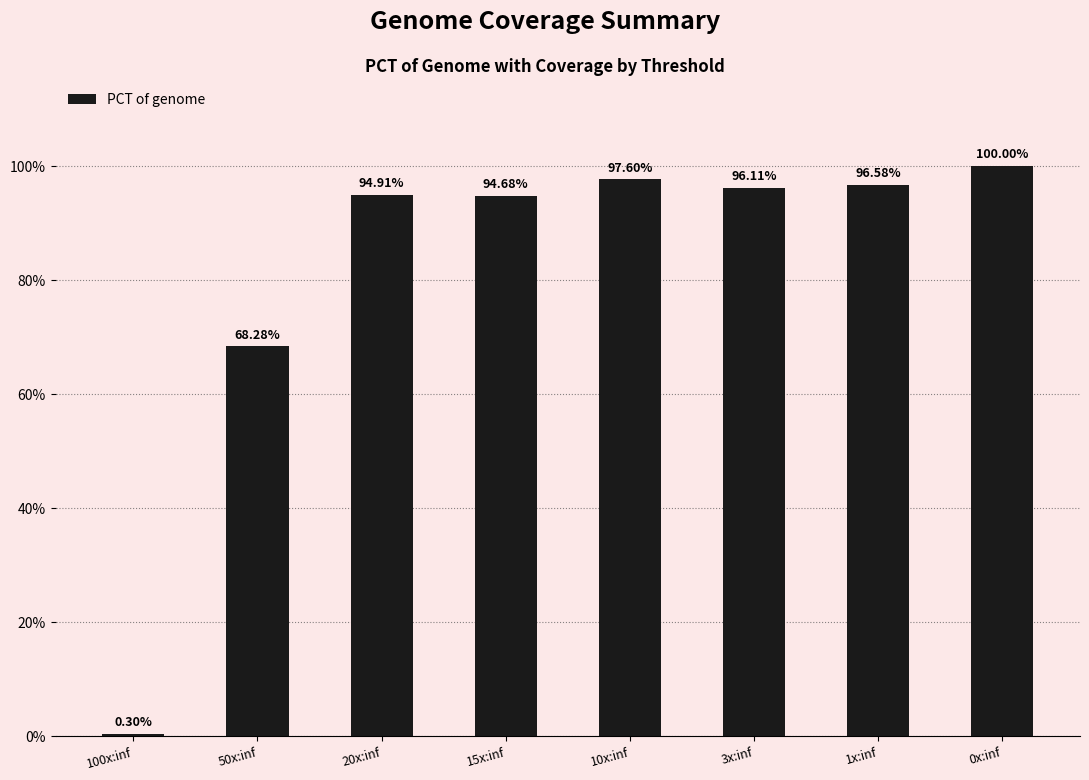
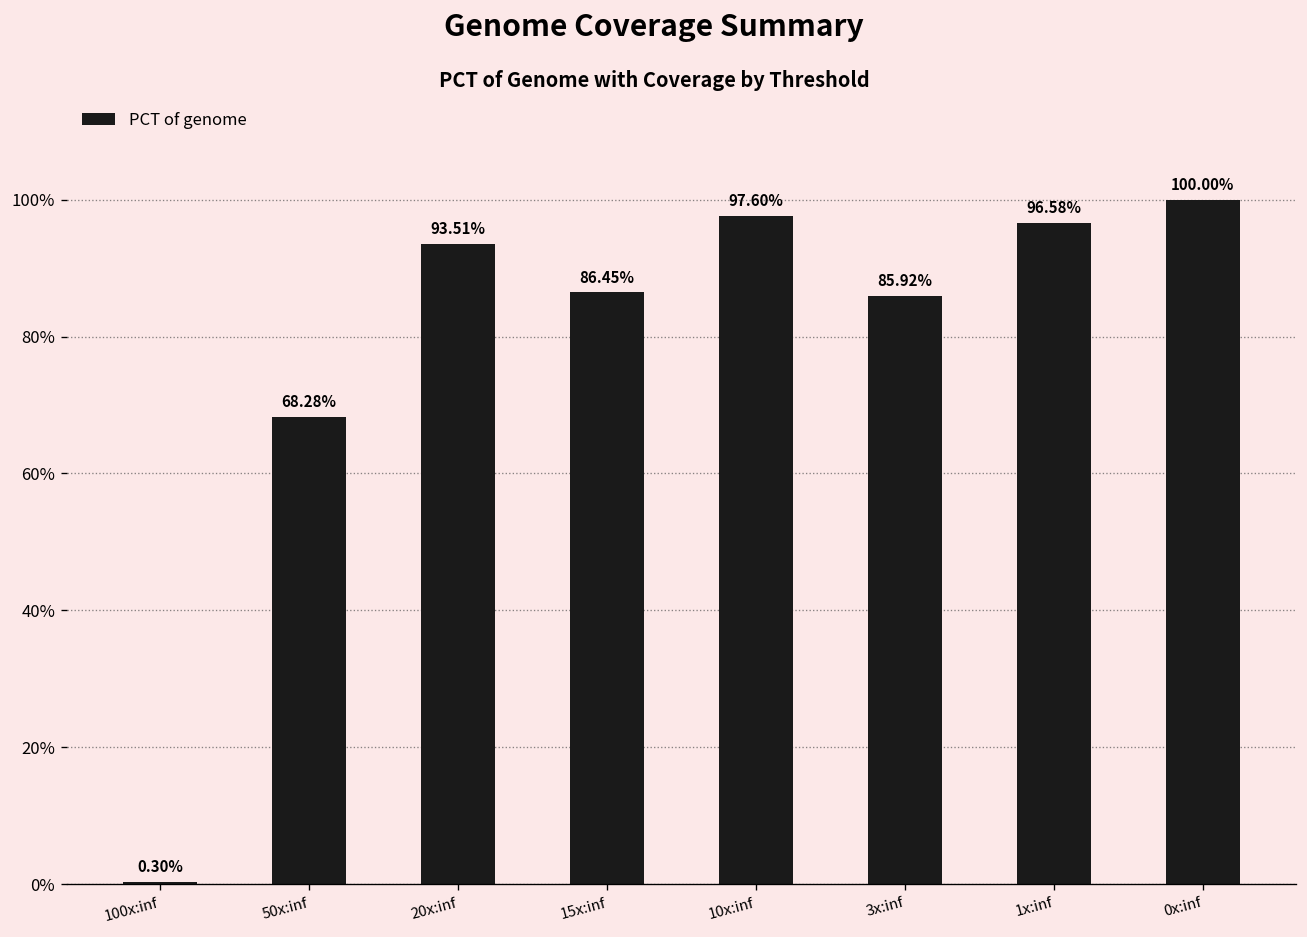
20x:inf: 94.91% -> 93.51%
15x:inf: 94.68% -> 86.45%
3x:inf: 96.11% -> 85.92%
